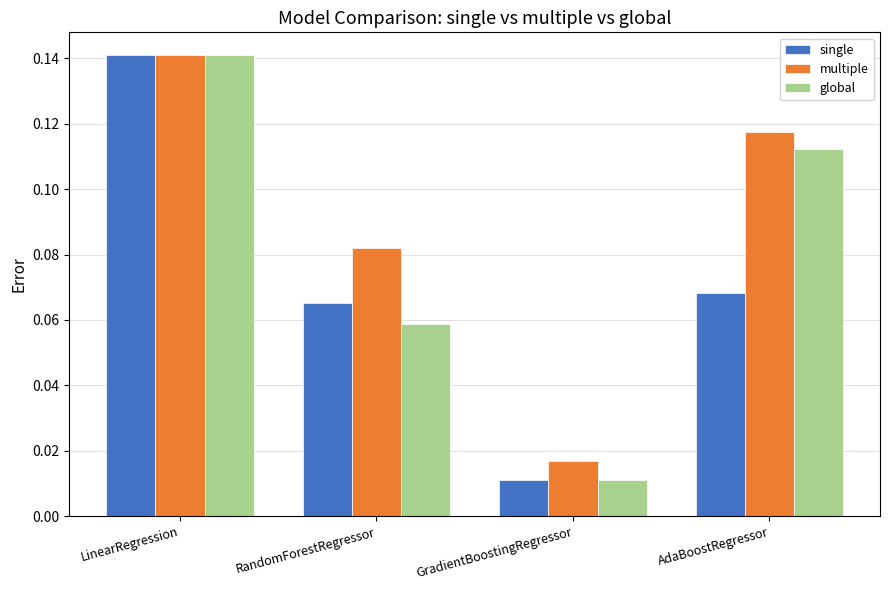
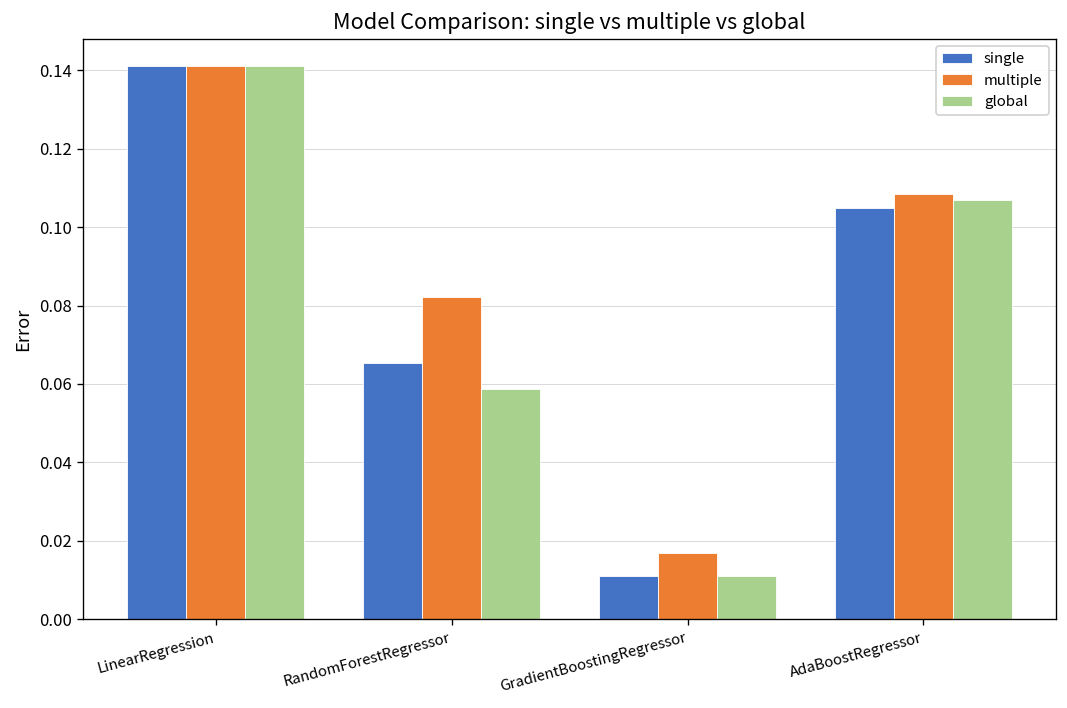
single, AdaBoostRegressor: 0.068 -> 0.105
multiple, AdaBoostRegressor: 0.118 -> 0.108
global, AdaBoostRegressor: 0.112 -> 0.107
